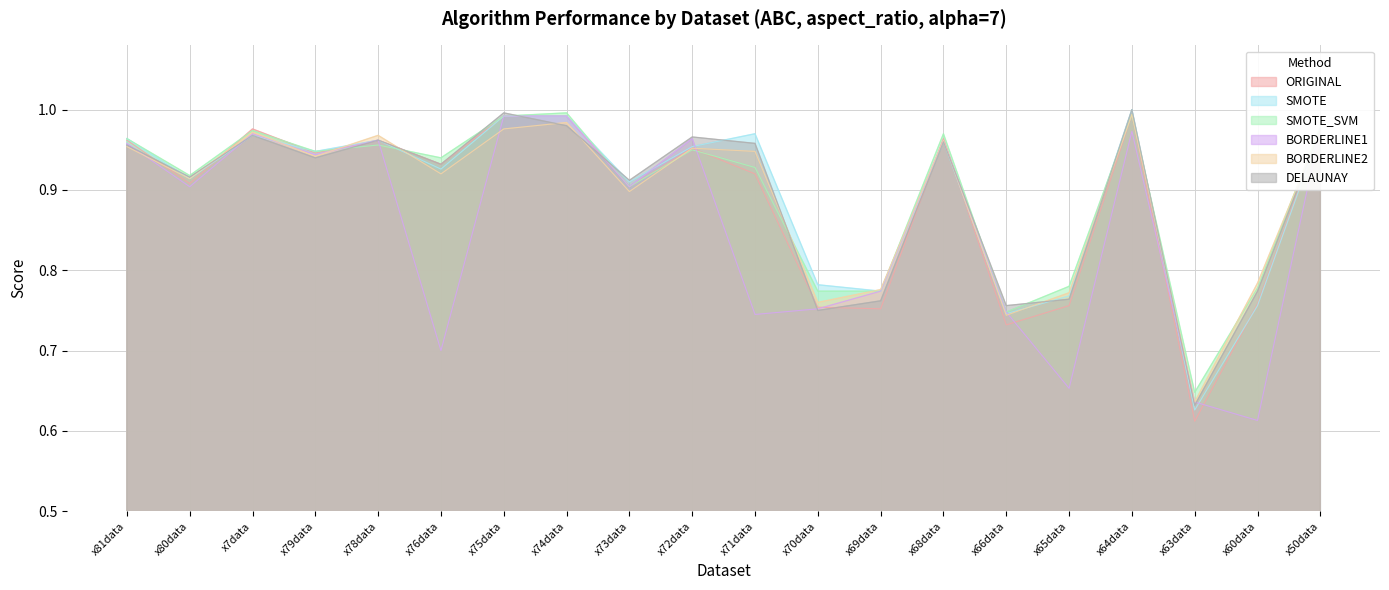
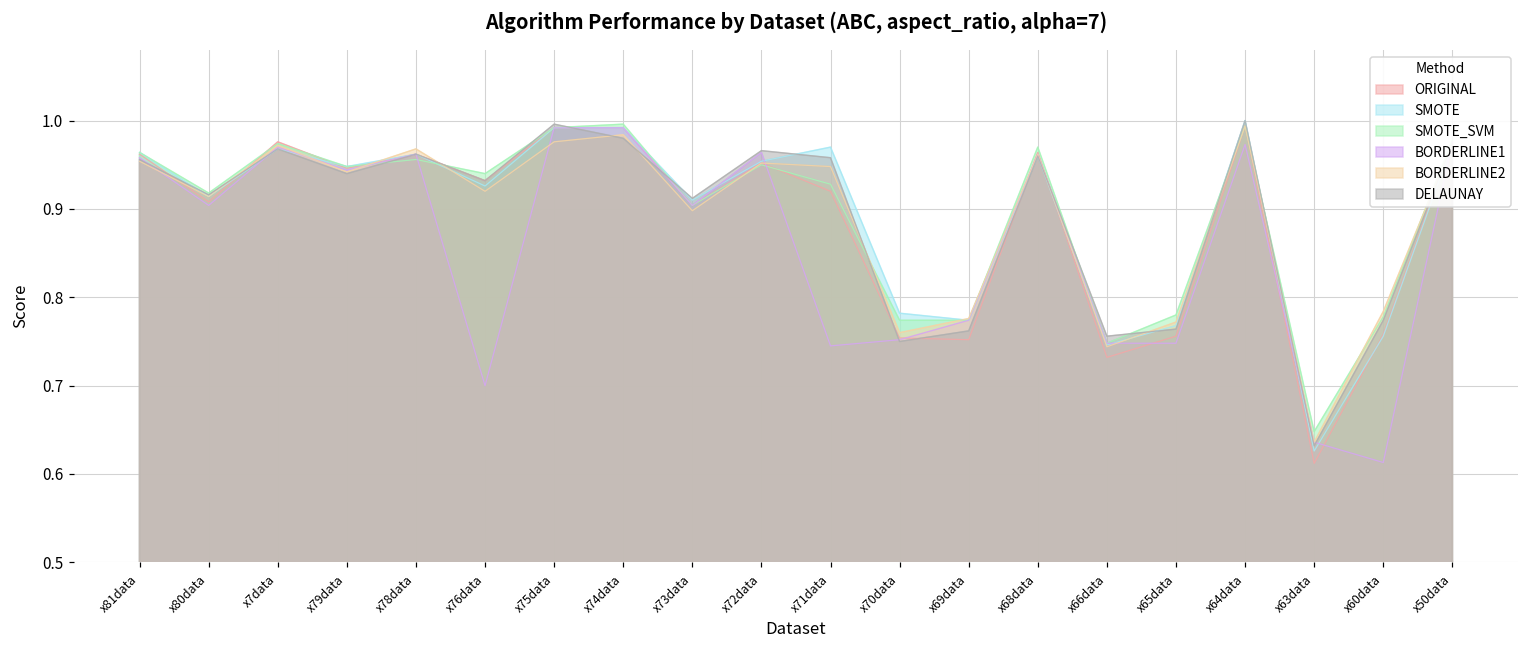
BORDERLINE1, x65data: 0.65 -> 0.75
